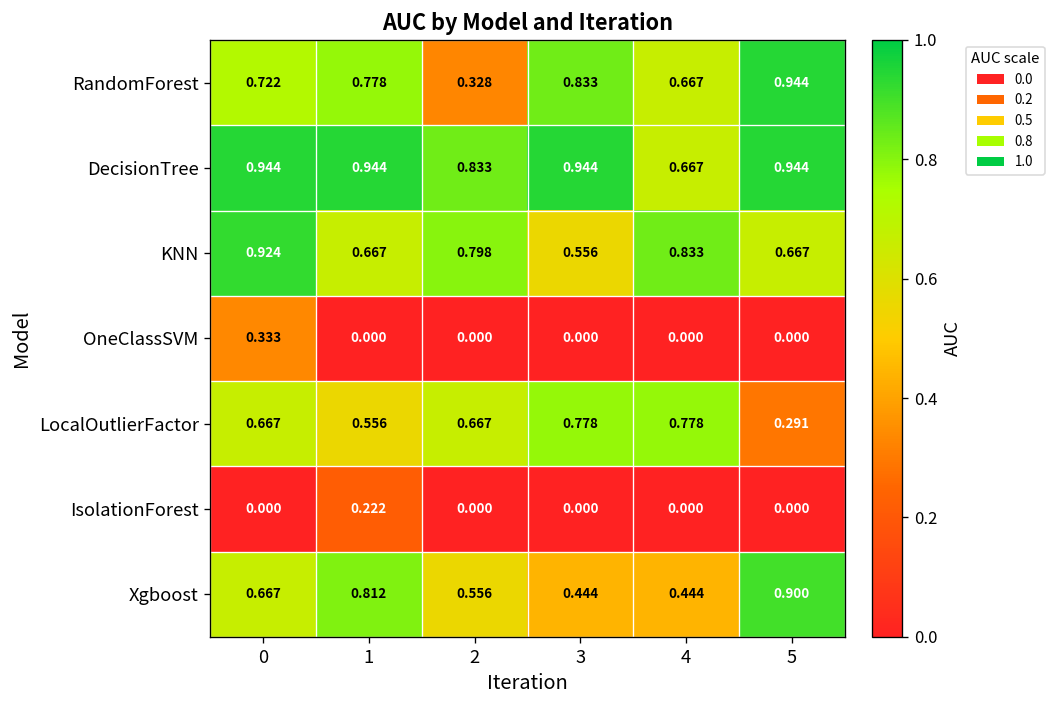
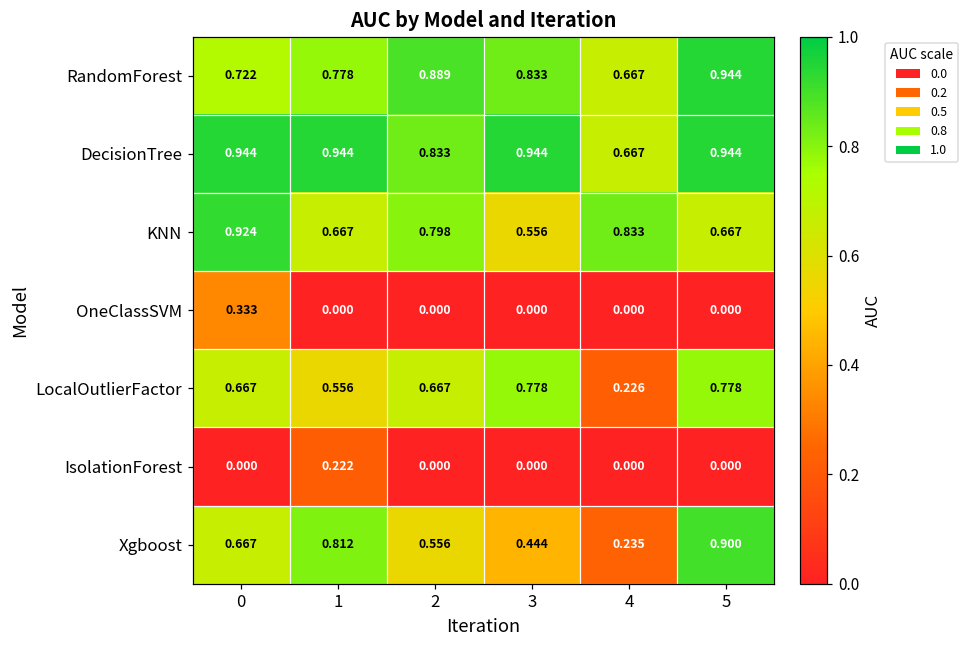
RandomForest, 2: 0.328 -> 0.889
LocalOutlierFactor, 4: 0.778 -> 0.226
LocalOutlierFactor, 5: 0.291 -> 0.778
Xgboost, 4: 0.444 -> 0.235
